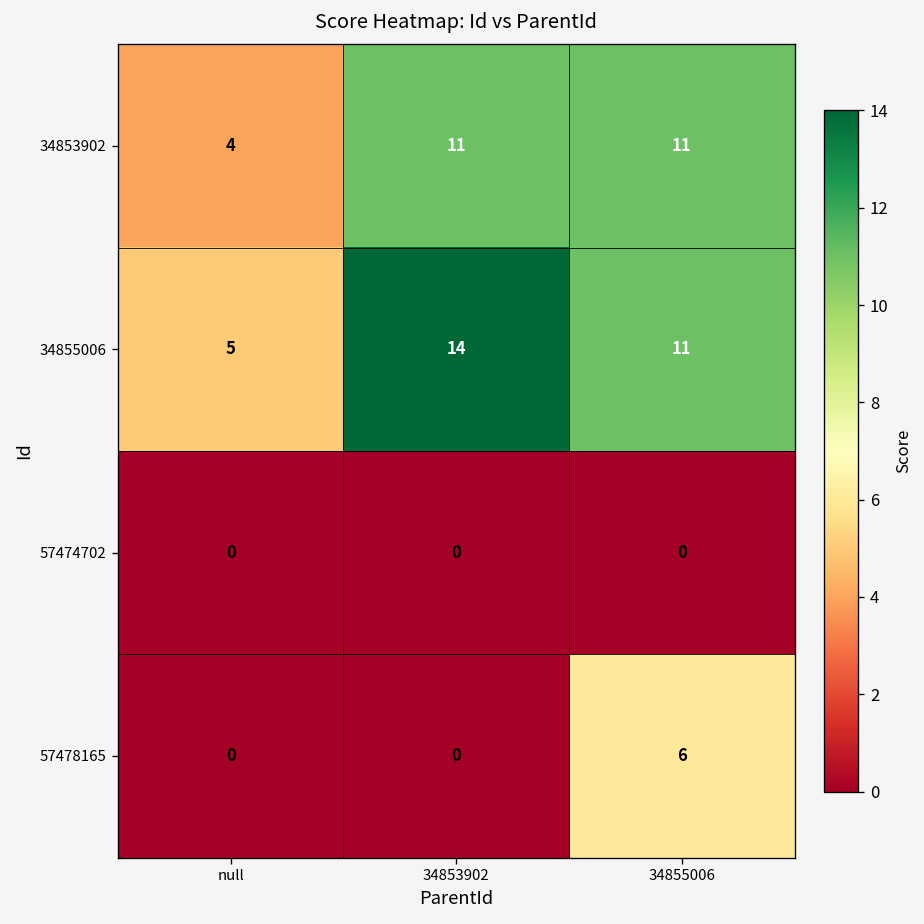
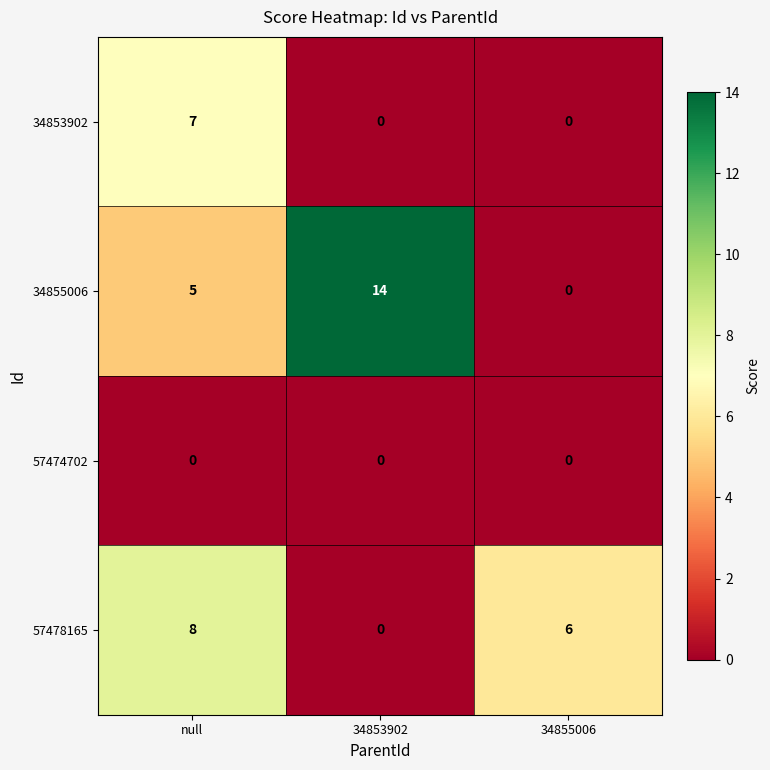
34853902, null: 4 -> 7
34853902, 34853902: 11 -> 0
34853902, 34855006: 11 -> 0
34855006, 34855006: 11 -> 0
57478165, null: 0 -> 8
